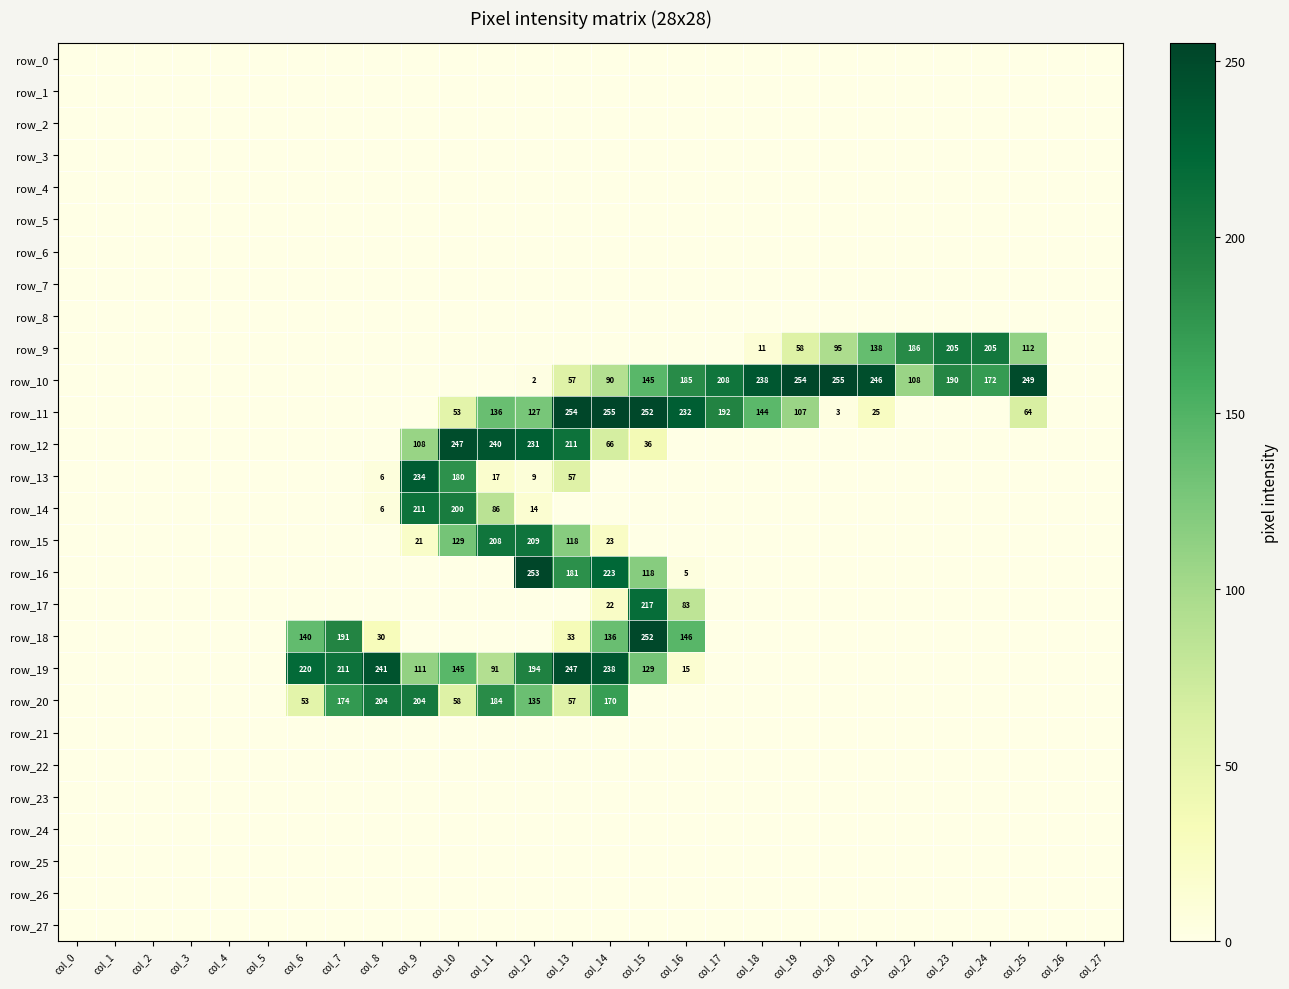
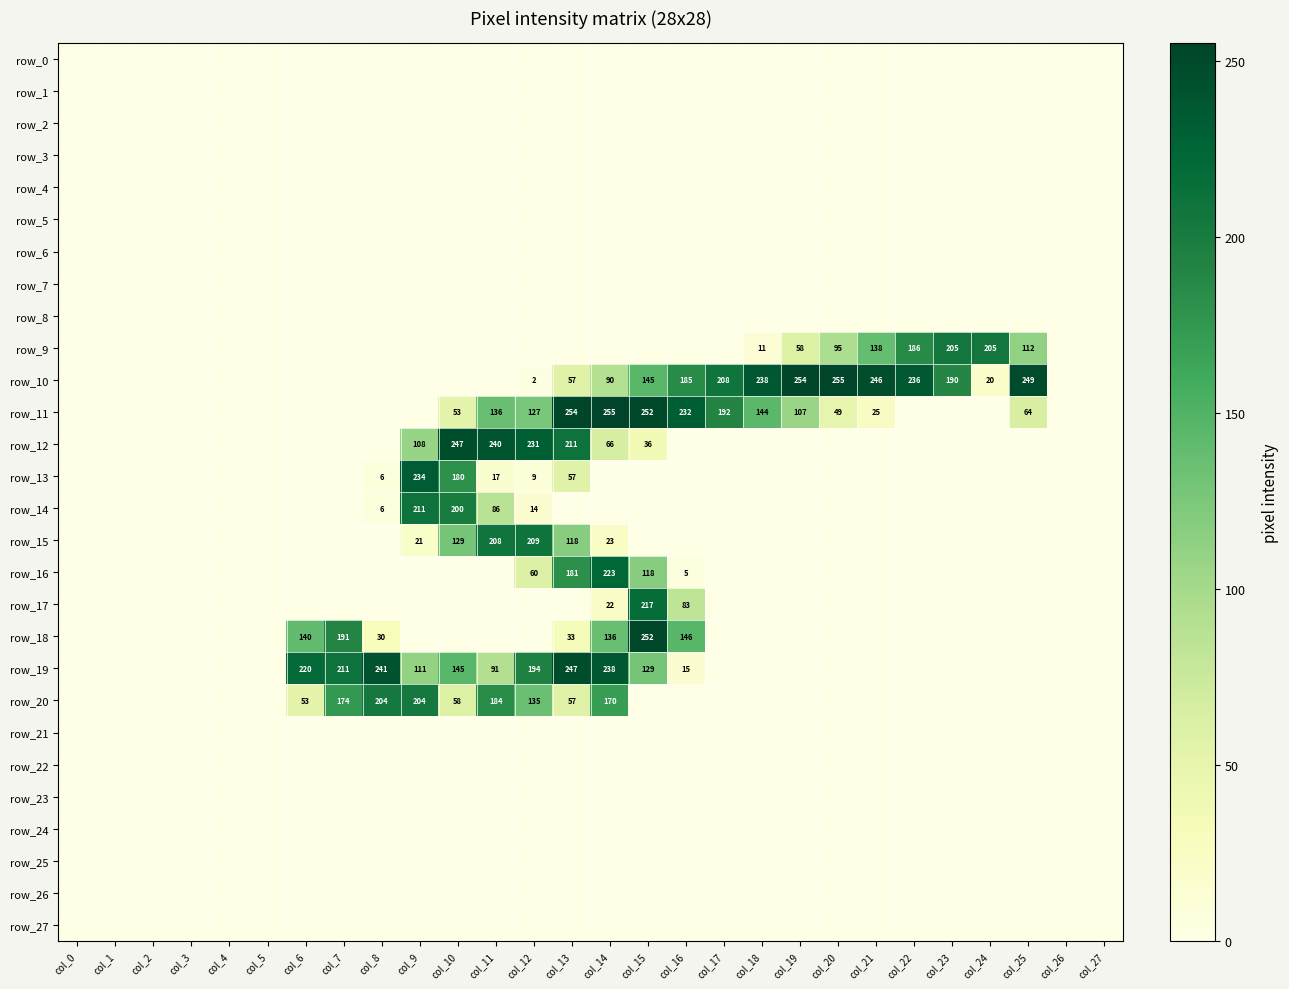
row_10, col_22: 108 -> 236
row_10, col_24: 172 -> 20
row_11, col_20: 3 -> 49
row_16, col_12: 253 -> 60
